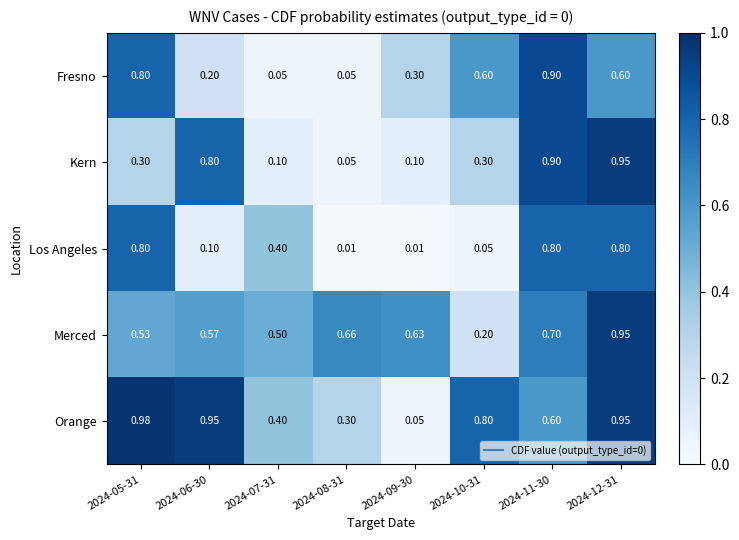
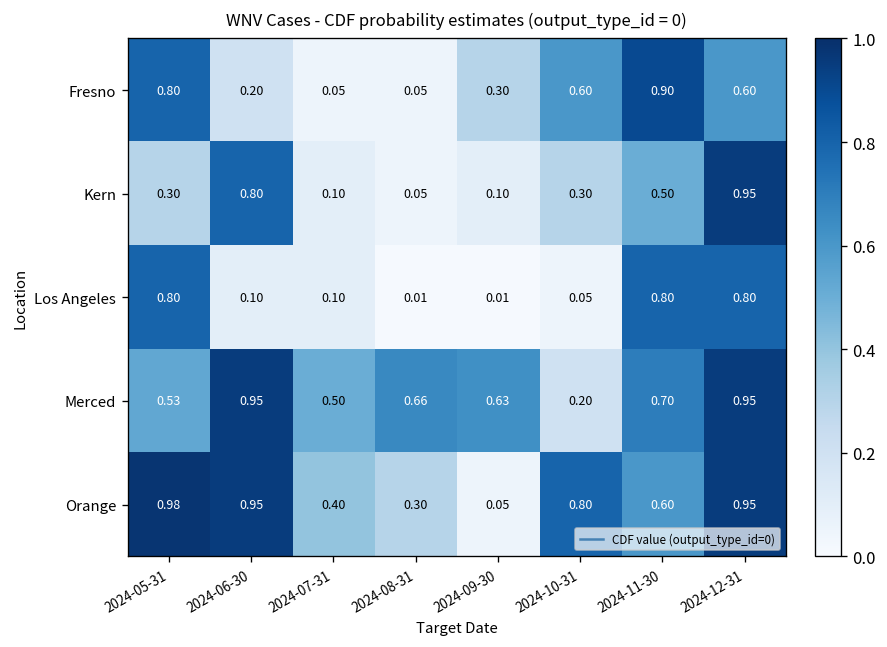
Kern, 2024-11-30: 0.90 -> 0.50
Los Angeles, 2024-07-31: 0.40 -> 0.10
Merced, 2024-06-30: 0.57 -> 0.95
